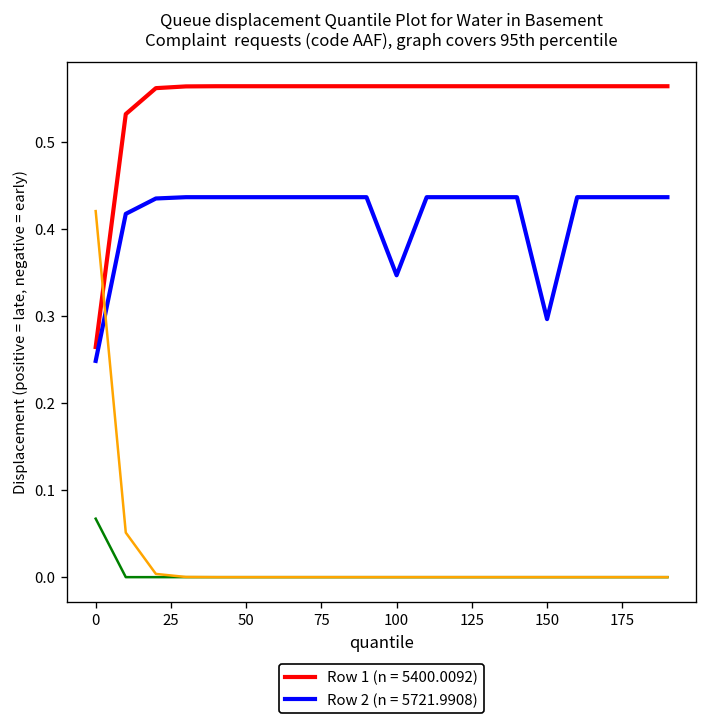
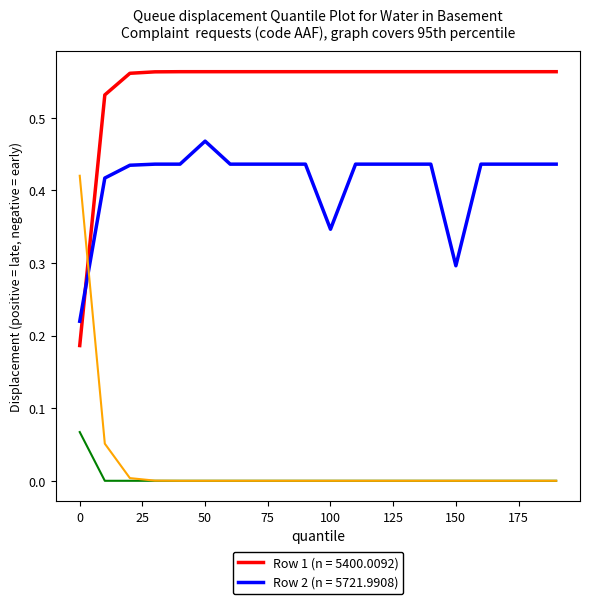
Row 1 (n = 5400.0092), 0: 0.26 -> 0.19
Row 2 (n = 5721.9908), 0: 0.25 -> 0.22
Row 2 (n = 5721.9908), 50: 0.44 -> 0.47
